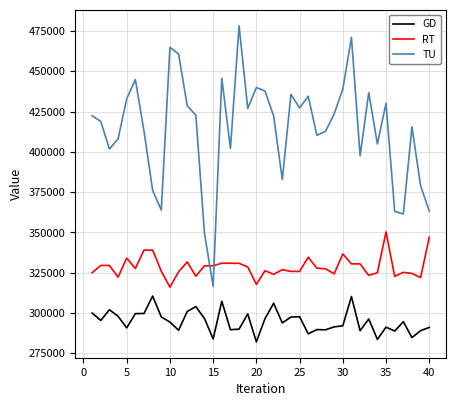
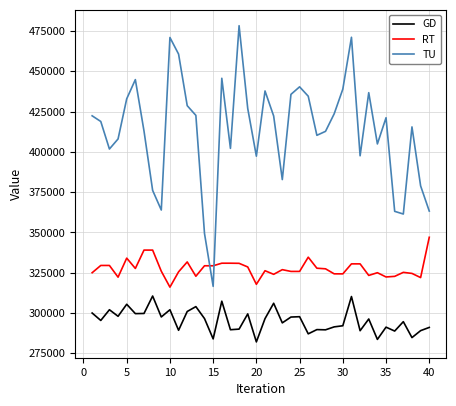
GD, 5: 291000 -> 305000
GD, 10: 294000 -> 302000
TU, 10: 465000 -> 471000
TU, 20: 440000 -> 397000
TU, 25: 427000 -> 440000
RT, 30: 337000 -> 324000
RT, 35: 350000 -> 322000
TU, 35: 430000 -> 421000
